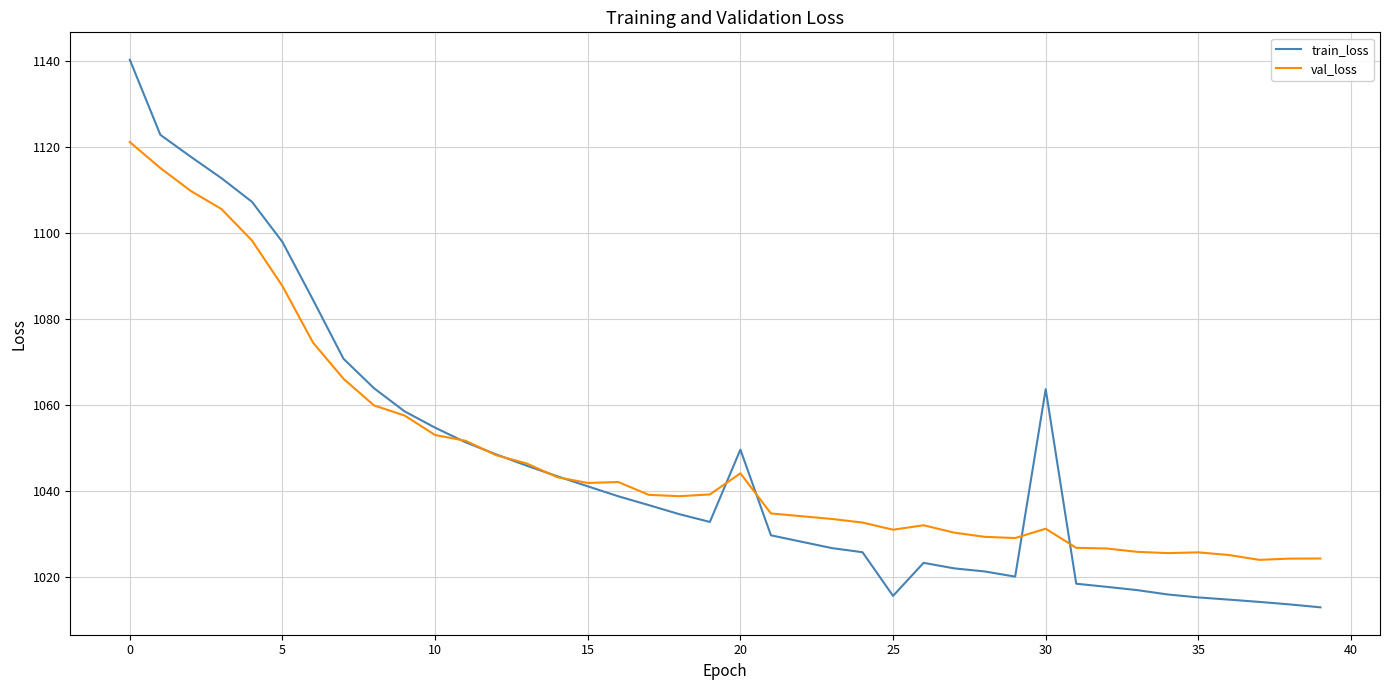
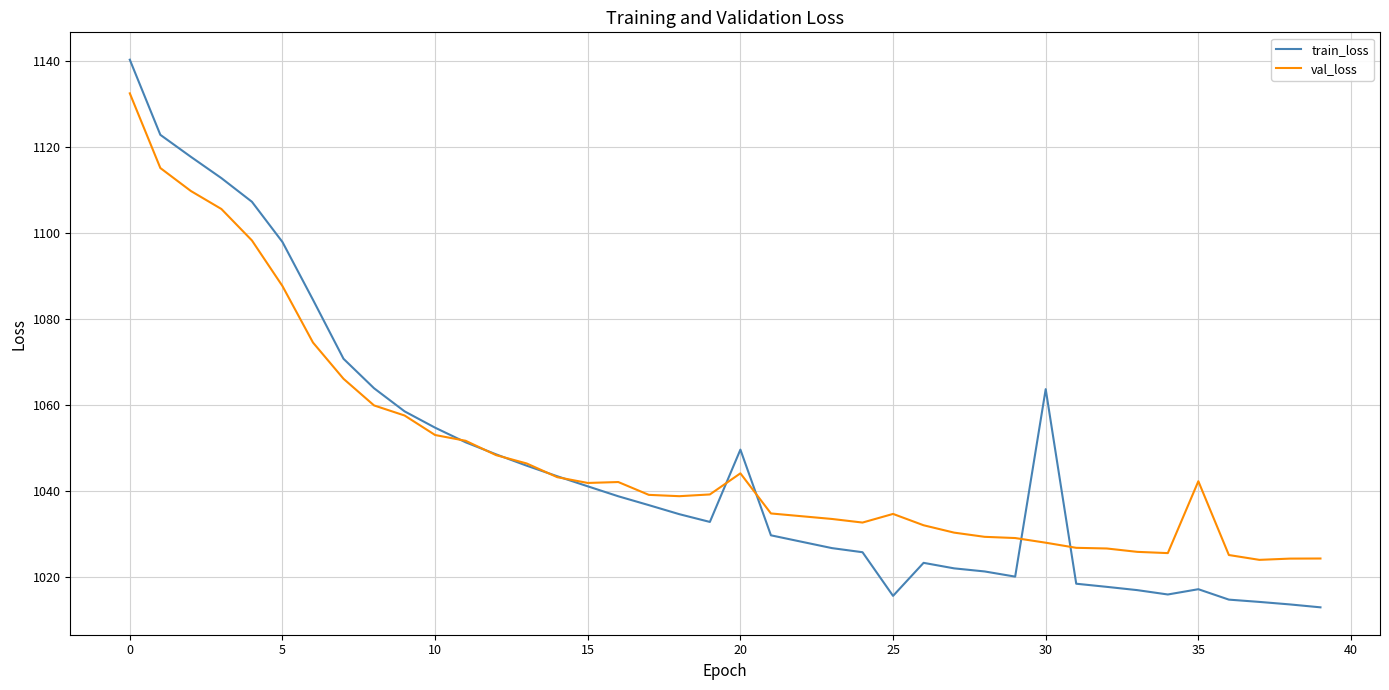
val_loss, 0: 1121 -> 1133
val_loss, 25: 1031 -> 1035
val_loss, 30: 1031 -> 1028
train_loss, 35: 1015 -> 1017
val_loss, 35: 1026 -> 1042
